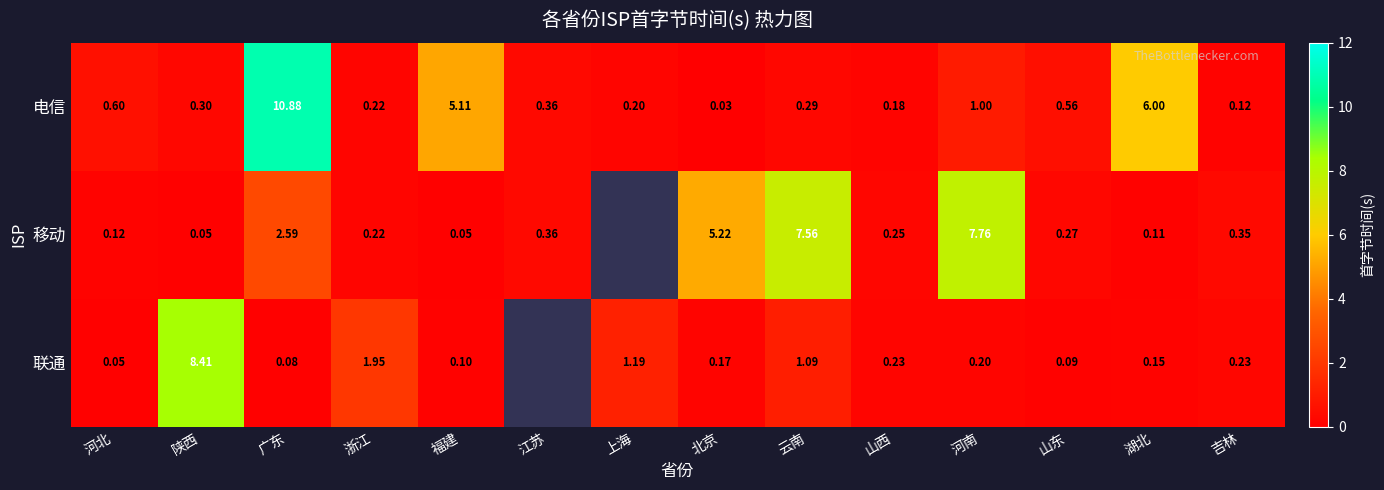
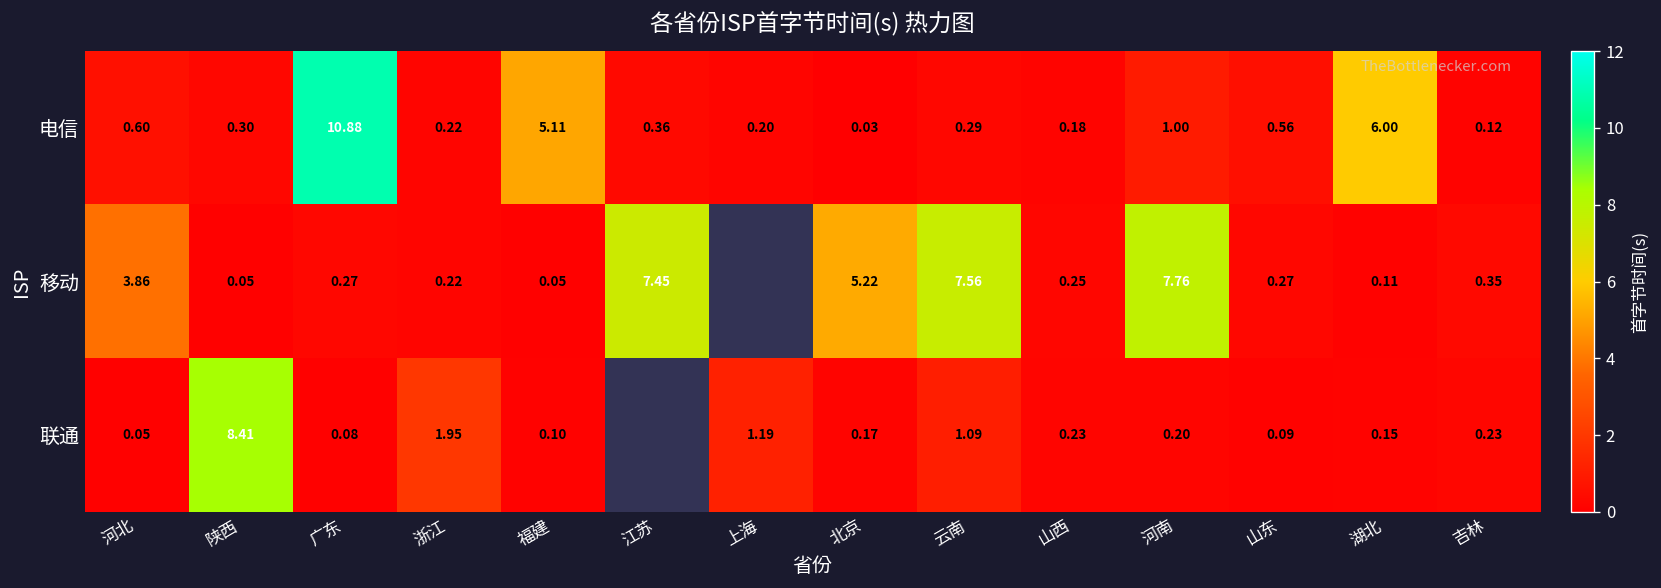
移动, 河北: 0.12 -> 3.86
移动, 广东: 2.59 -> 0.27
移动, 江苏: 0.36 -> 7.45
